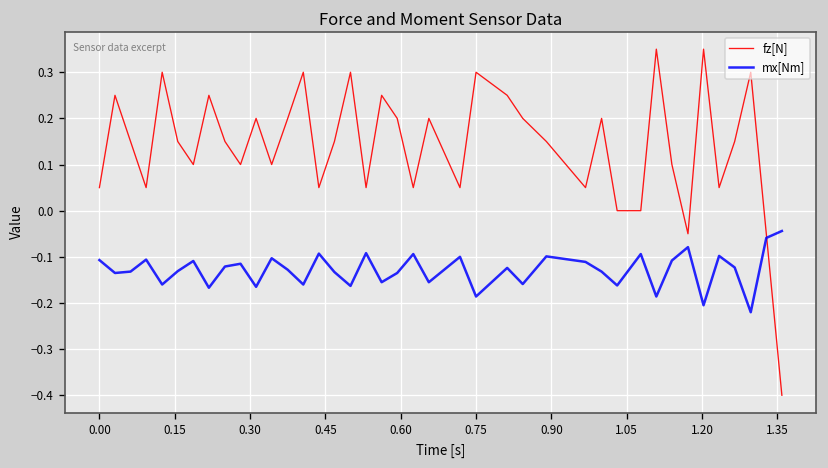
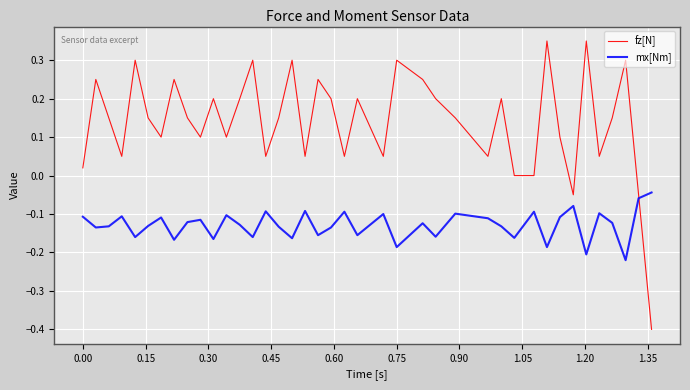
fz[N], 0.00: 0.05 -> 0.02
